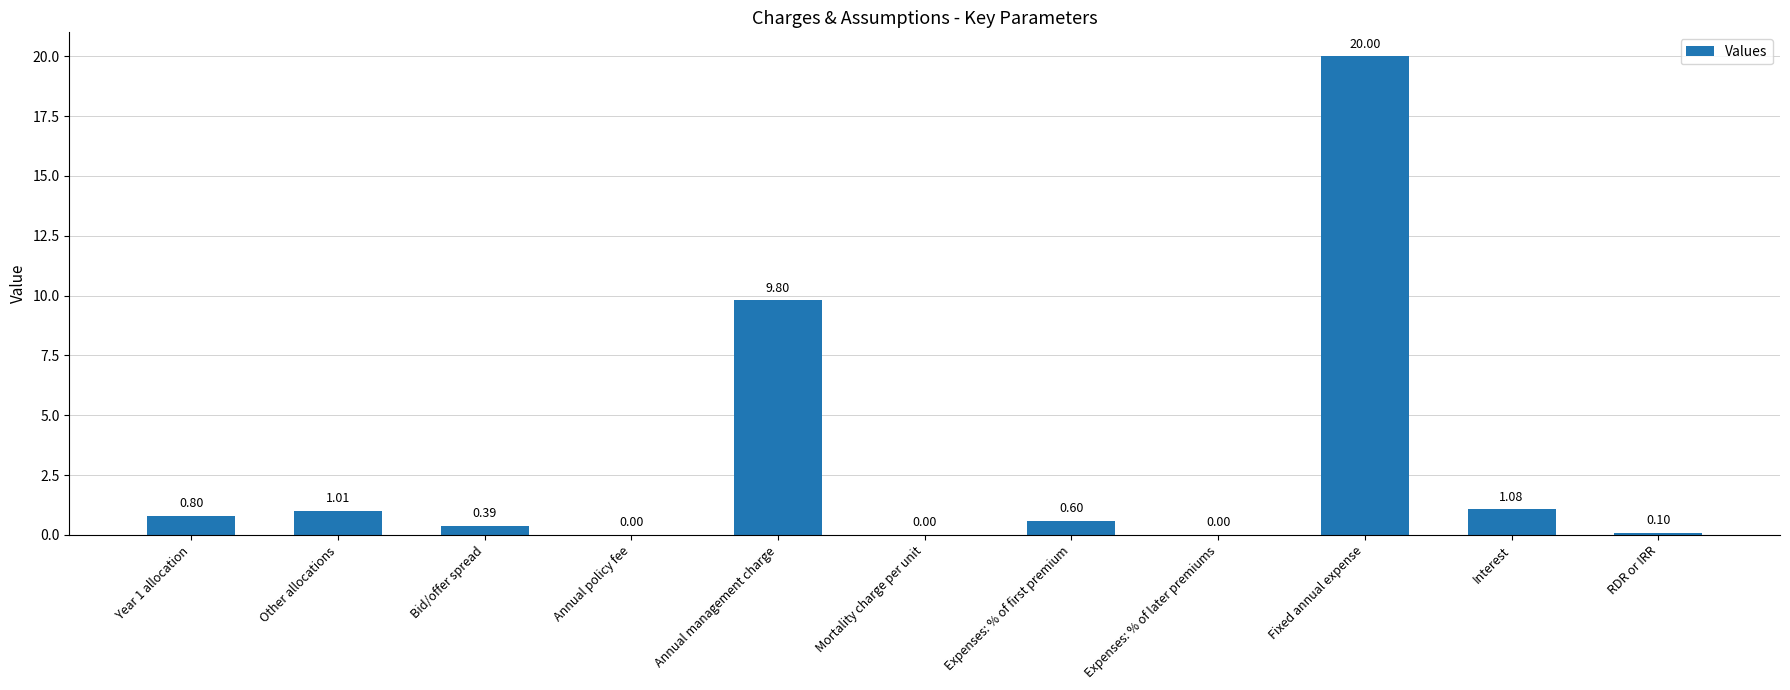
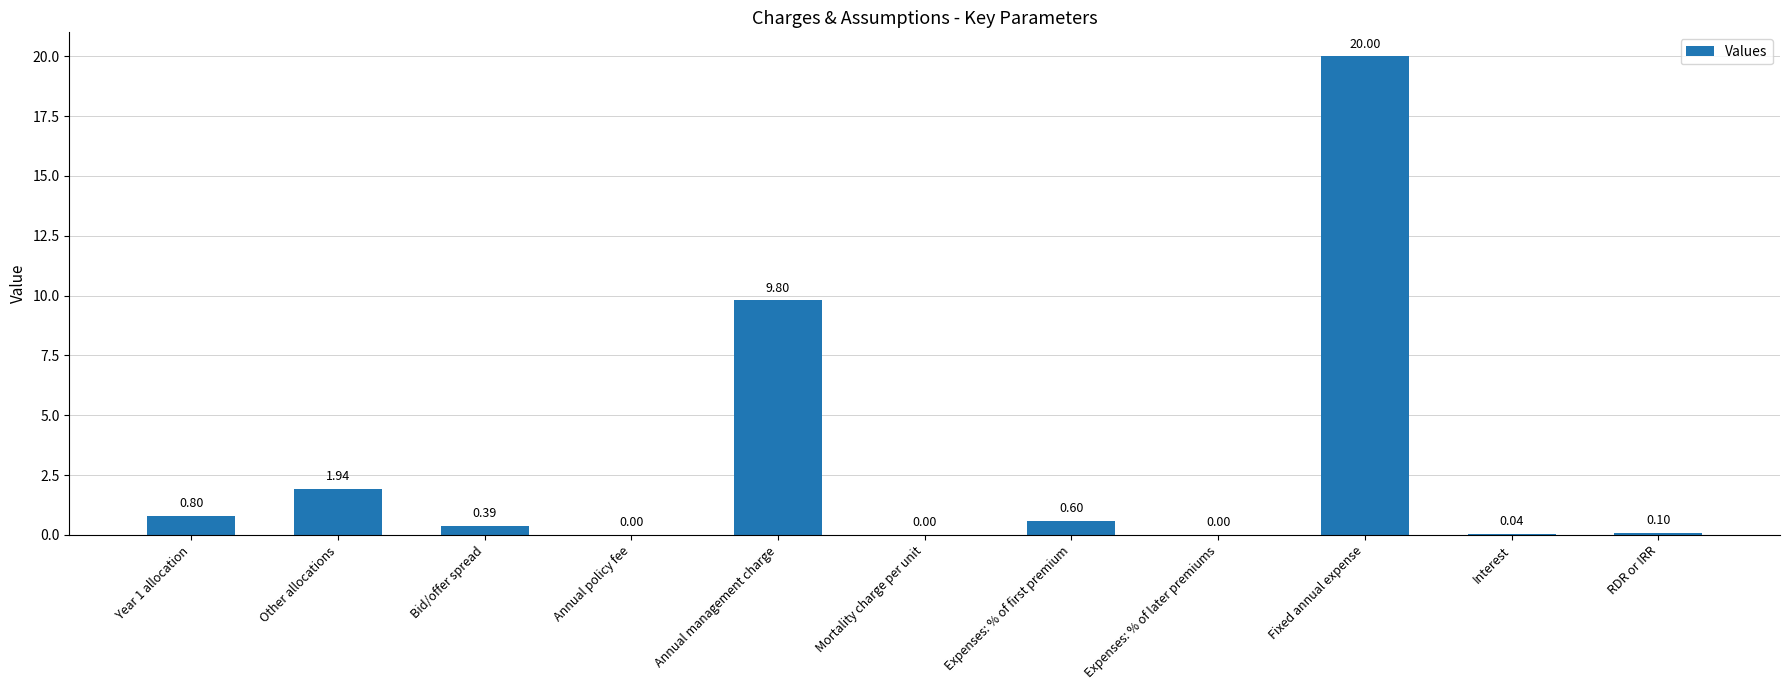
Other allocations: 1.01 -> 1.94
Interest: 1.08 -> 0.04
